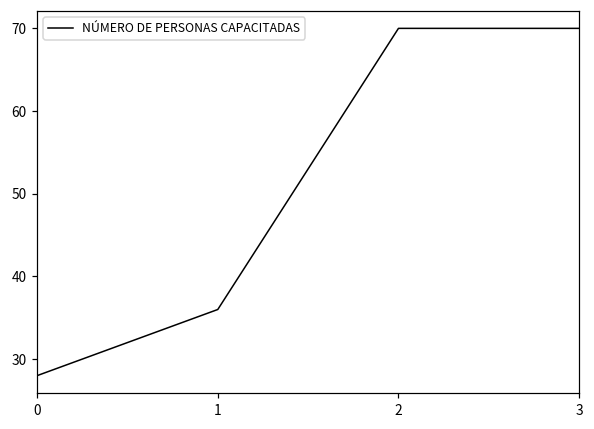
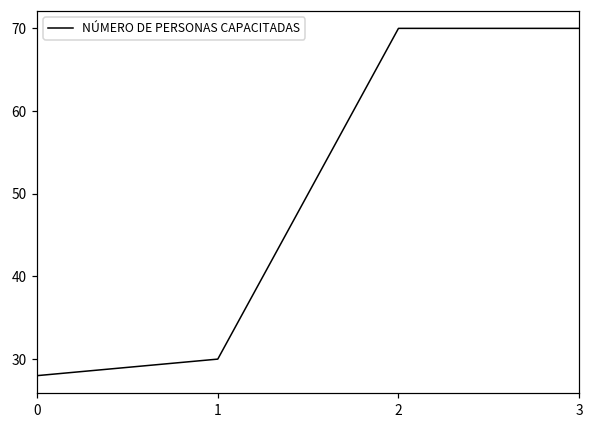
1: 36 -> 30
